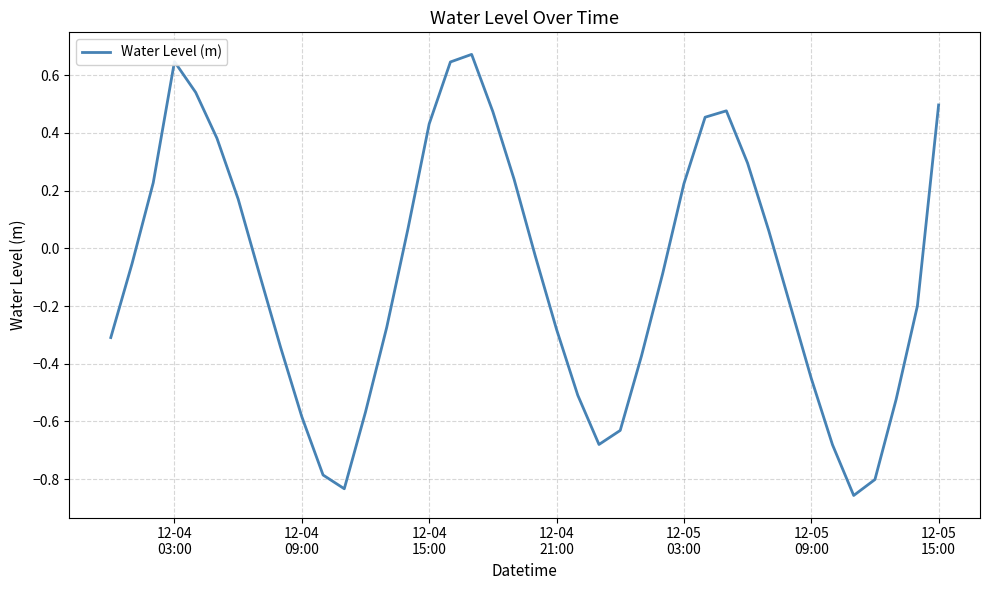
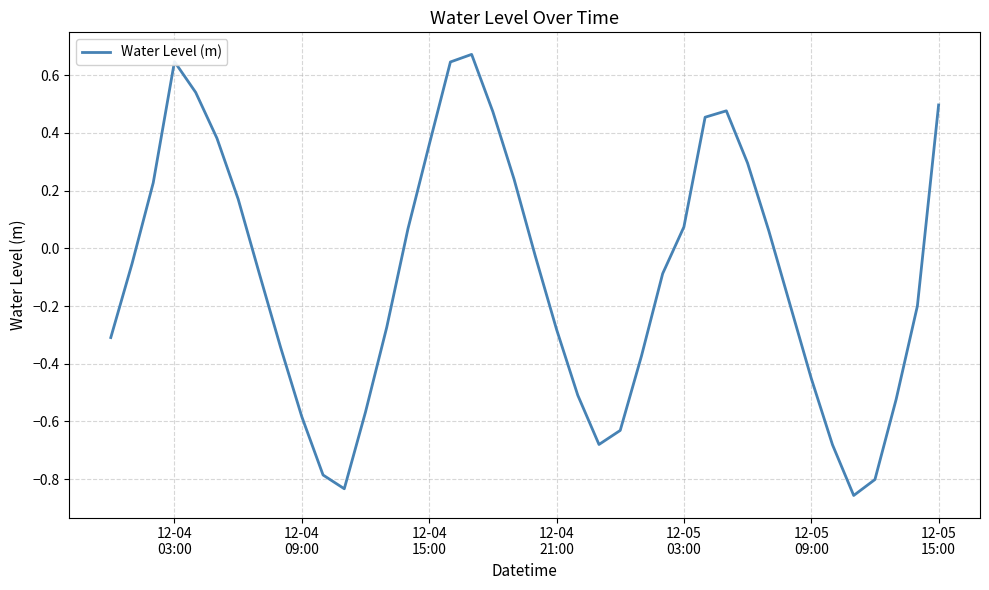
12-04 15:00: 0.43 -> 0.36
12-05 03:00: 0.22 -> 0.07
